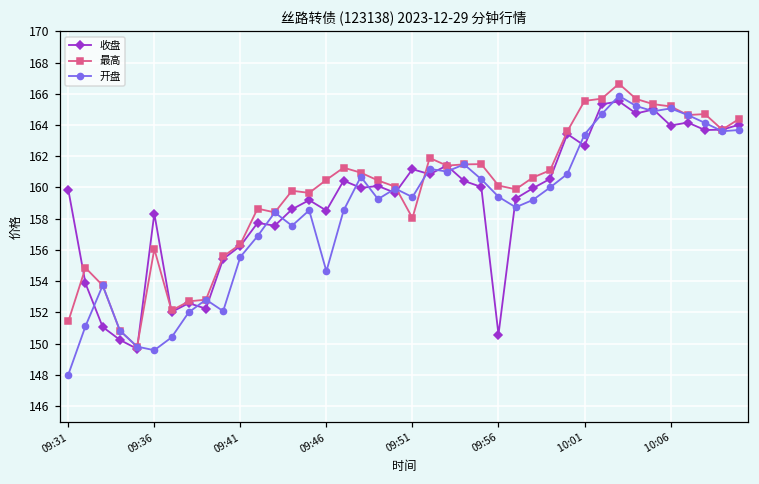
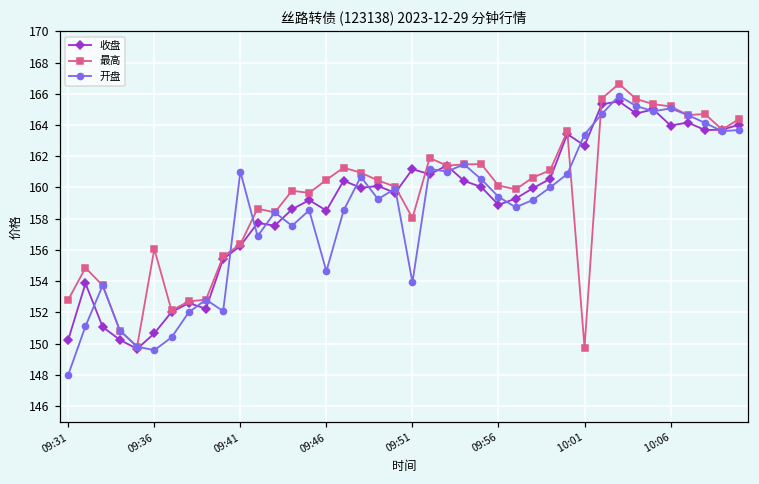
收盘, 09:31: 159.9 -> 150.2
最高, 09:31: 151.4 -> 152.8
收盘, 09:36: 158.3 -> 150.7
开盘, 09:41: 155.5 -> 161.0
开盘, 09:51: 159.4 -> 153.9
收盘, 09:56: 150.6 -> 158.9
最高, 10:01: 165.5 -> 149.7
